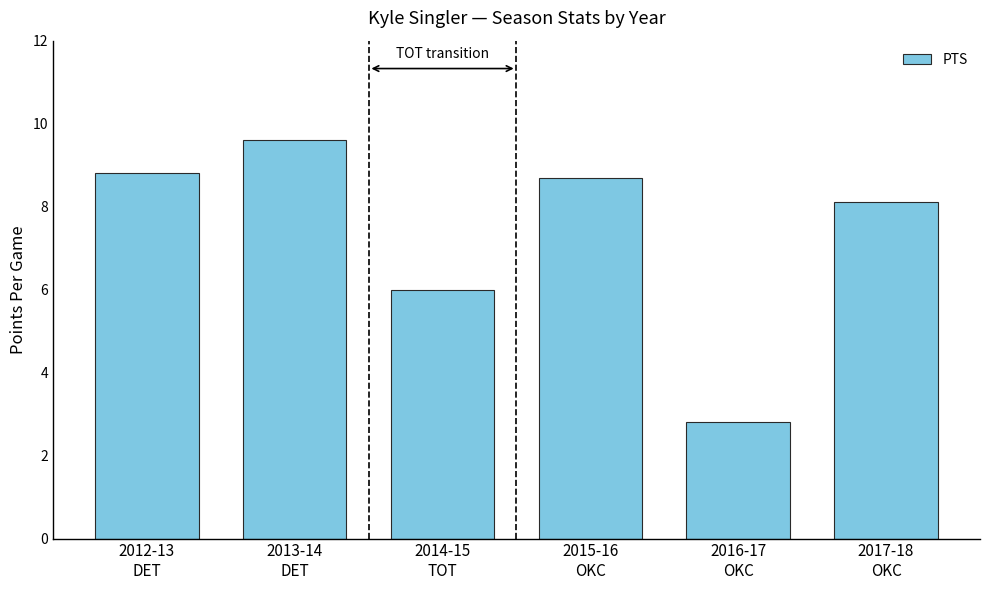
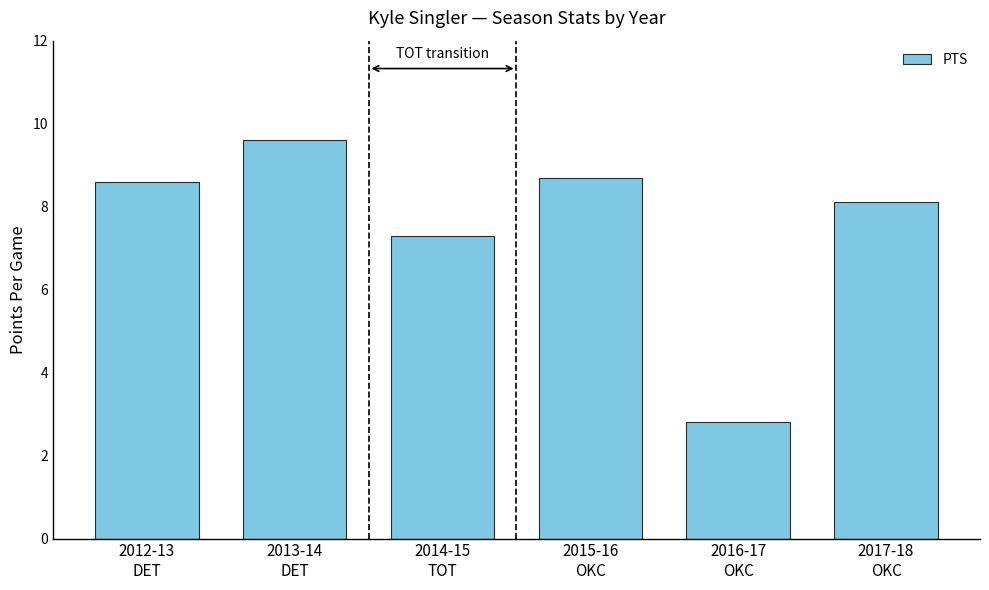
2012-13 DET: 8.8 -> 8.6
2014-15 TOT: 6.0 -> 7.3
